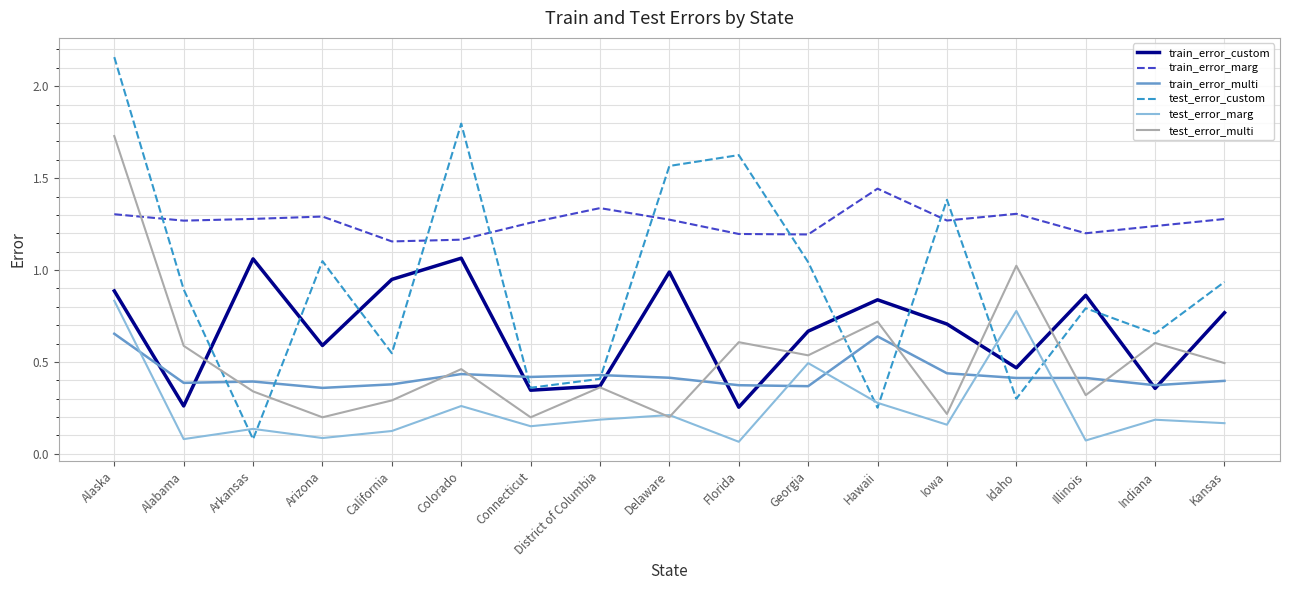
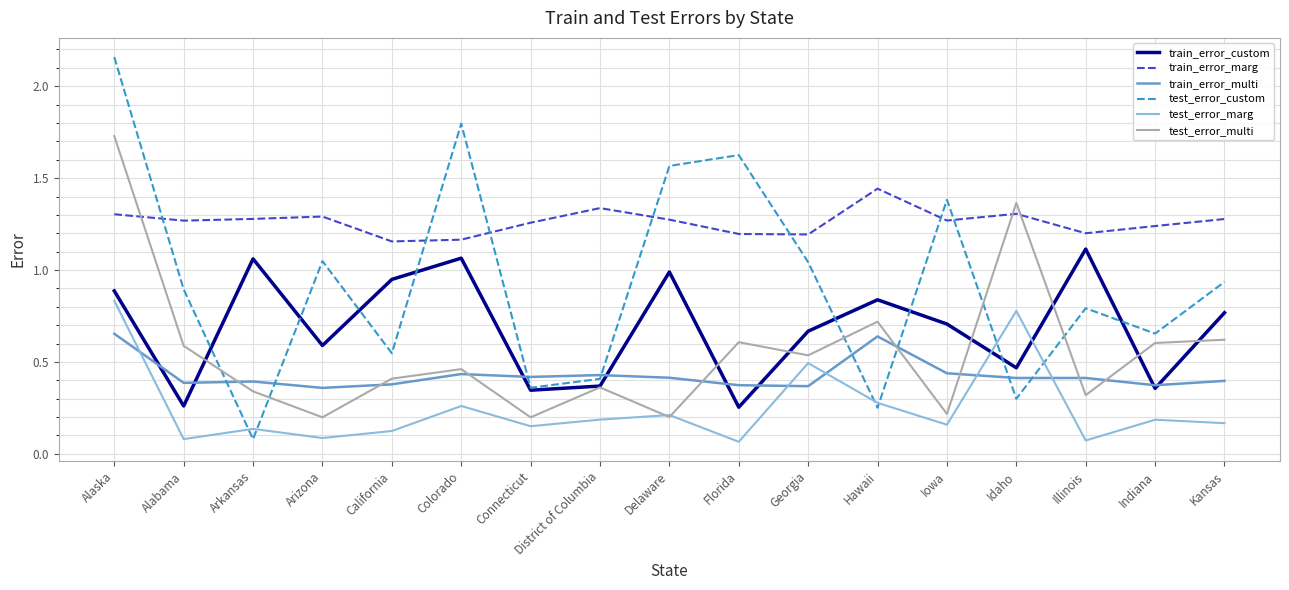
test_error_multi, California: 0.29 -> 0.41
test_error_multi, Idaho: 1.02 -> 1.36
train_error_custom, Illinois: 0.86 -> 1.11
test_error_multi, Kansas: 0.49 -> 0.62
